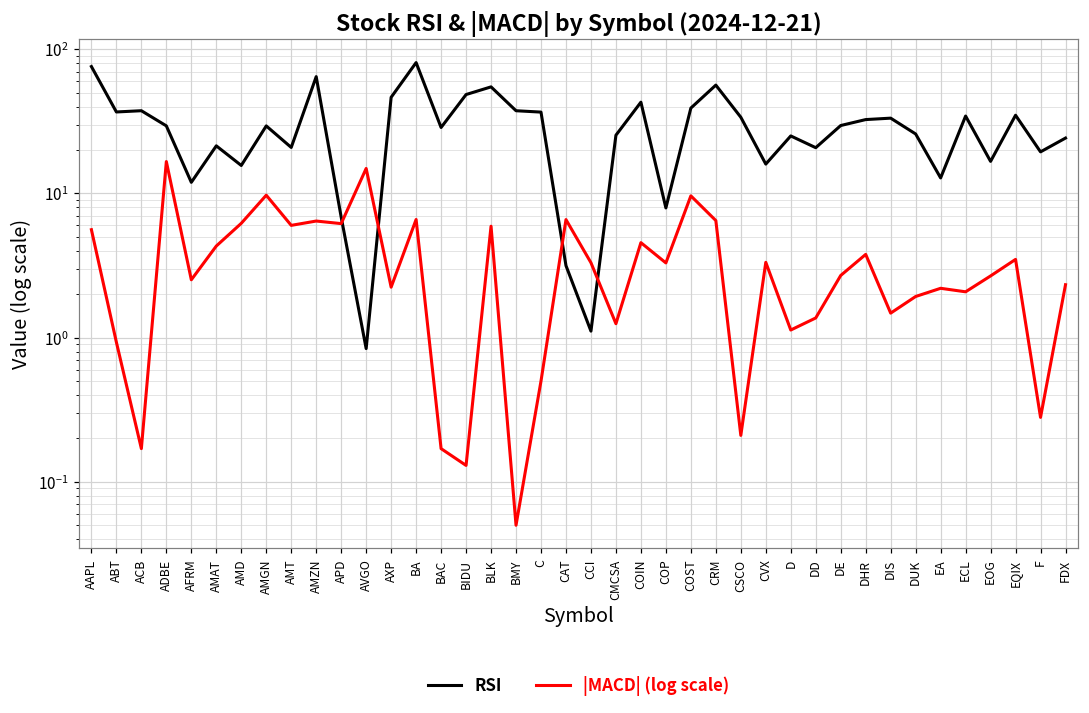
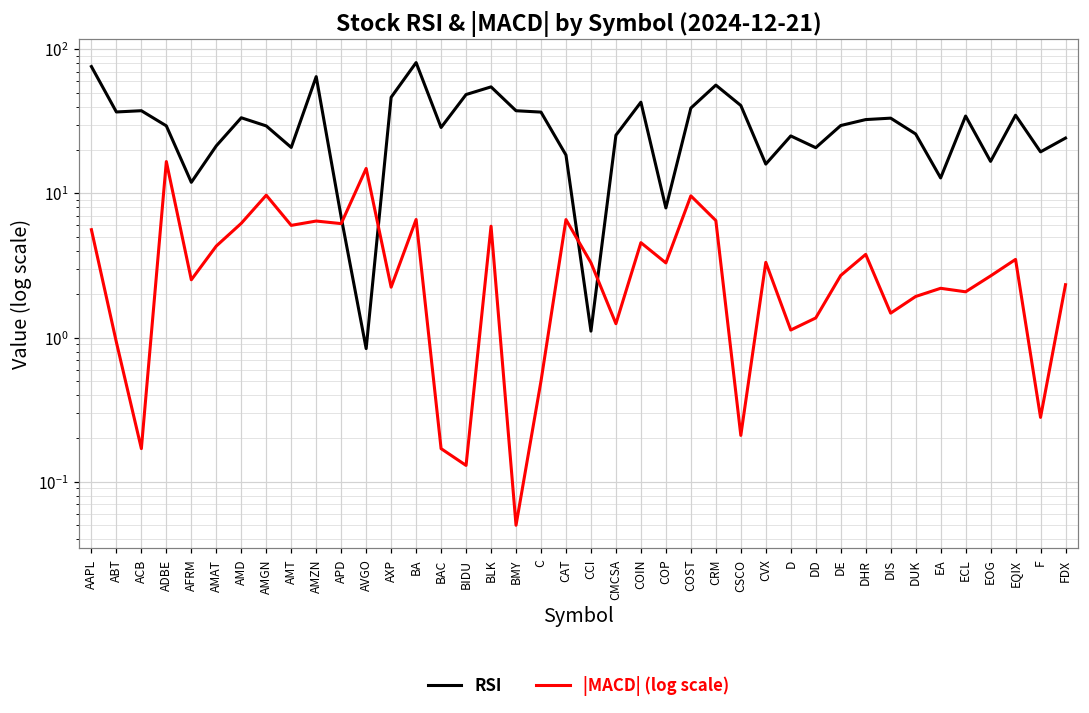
RSI, AMD: 16 -> 34
RSI, CAT: 3.2 -> 18
RSI, CSCO: 34 -> 41
